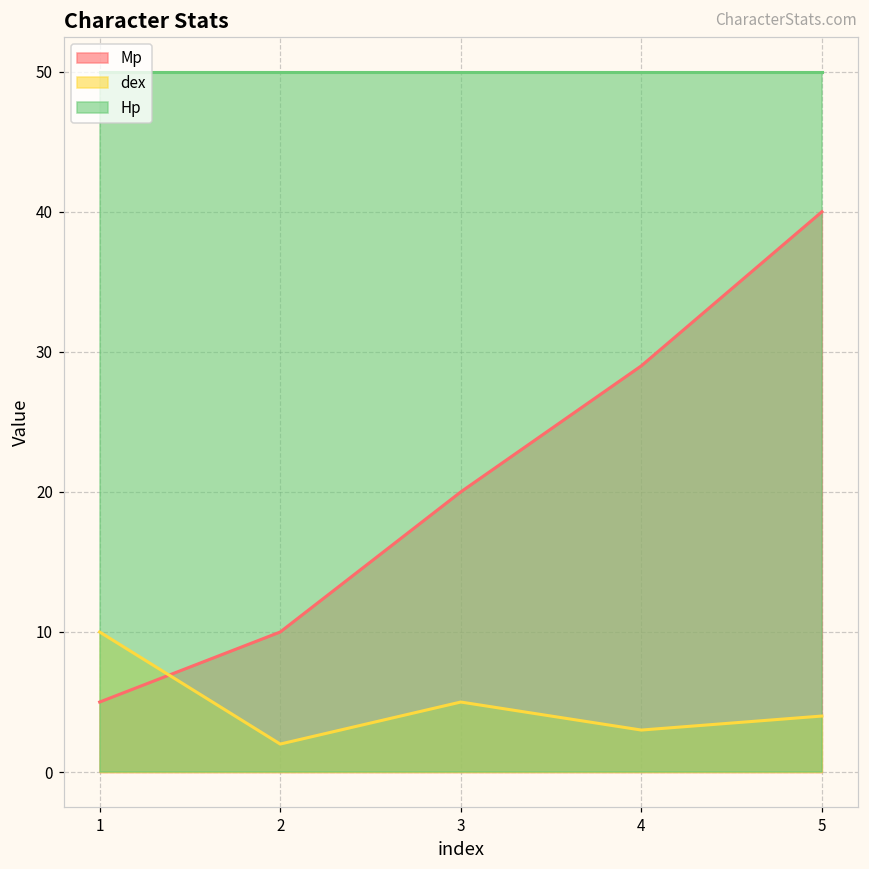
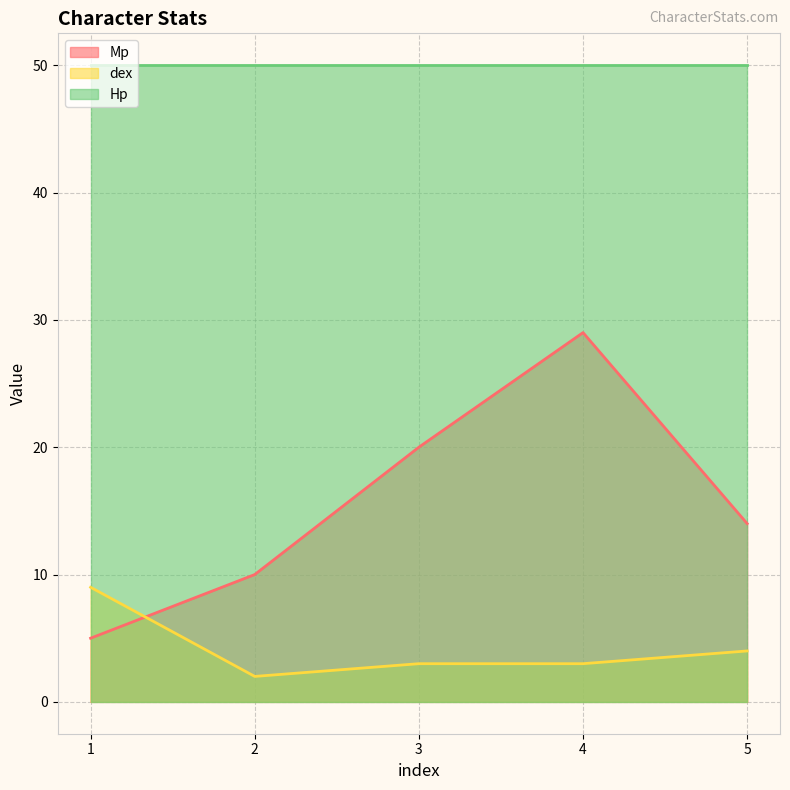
dex, 1: 10 -> 9
dex, 3: 5 -> 3
Mp, 5: 40 -> 14
